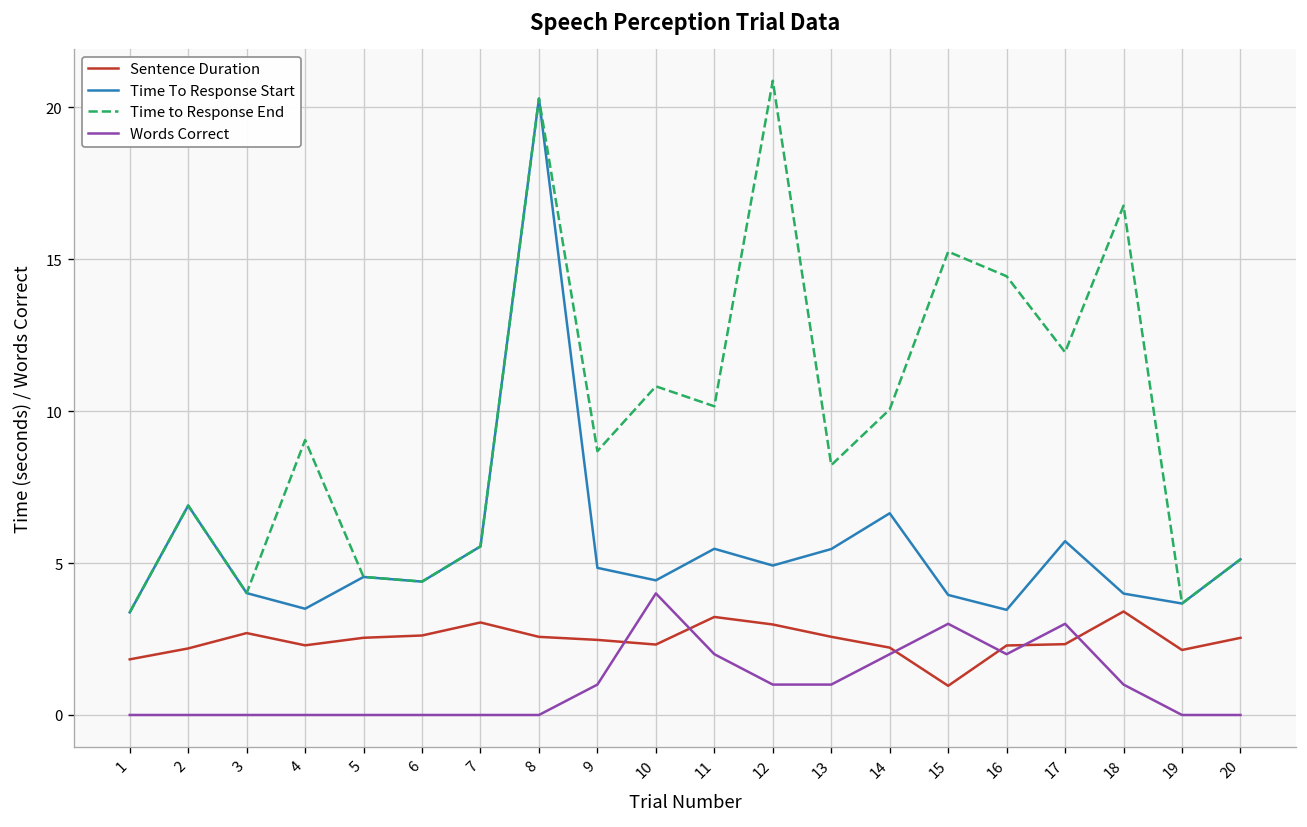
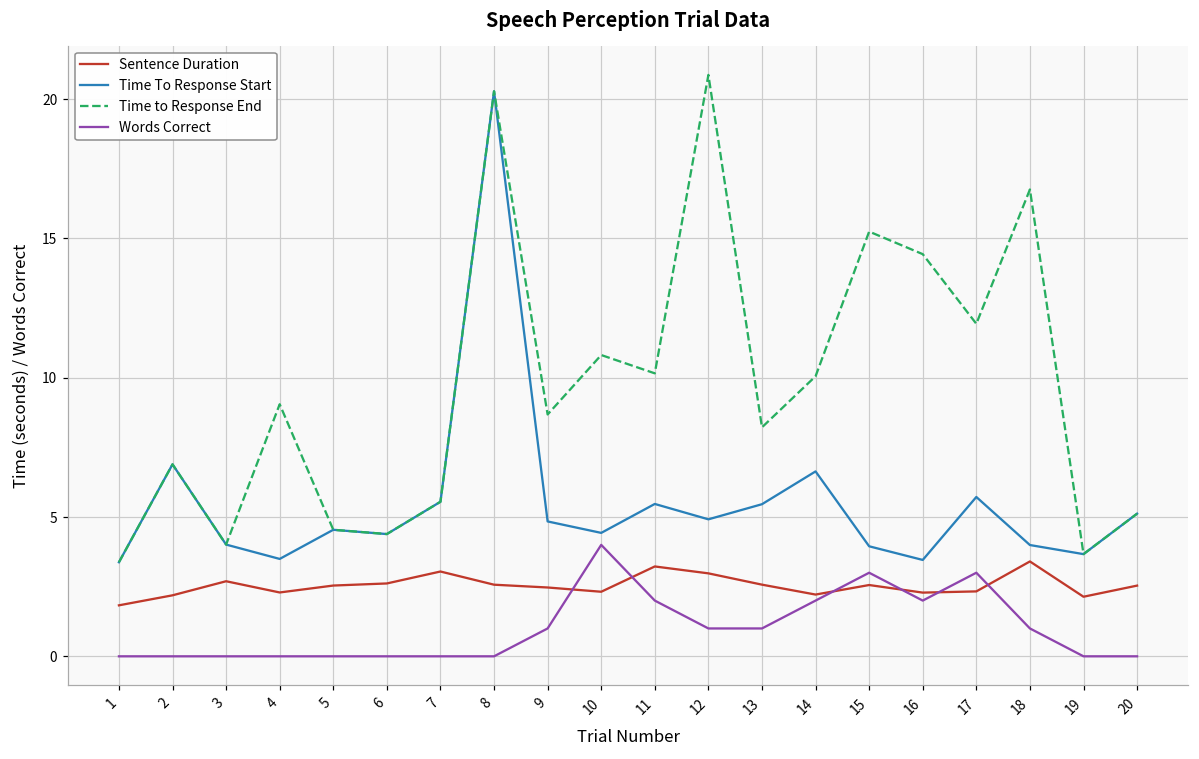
Sentence Duration, 15: 1.0 -> 2.6
